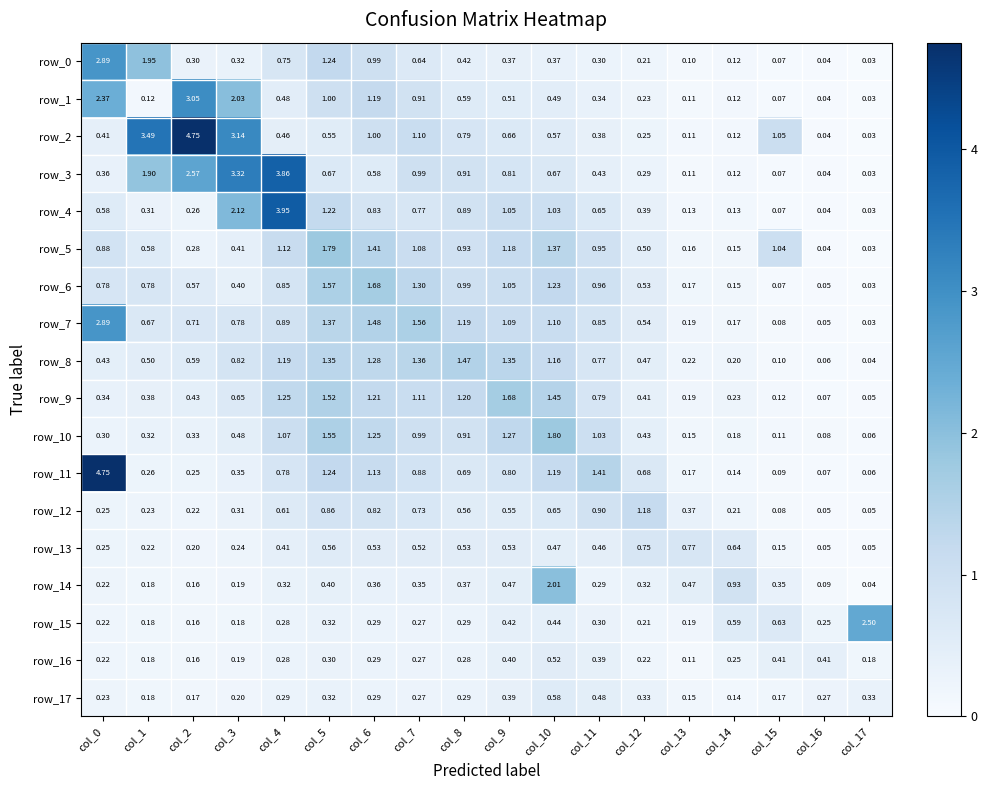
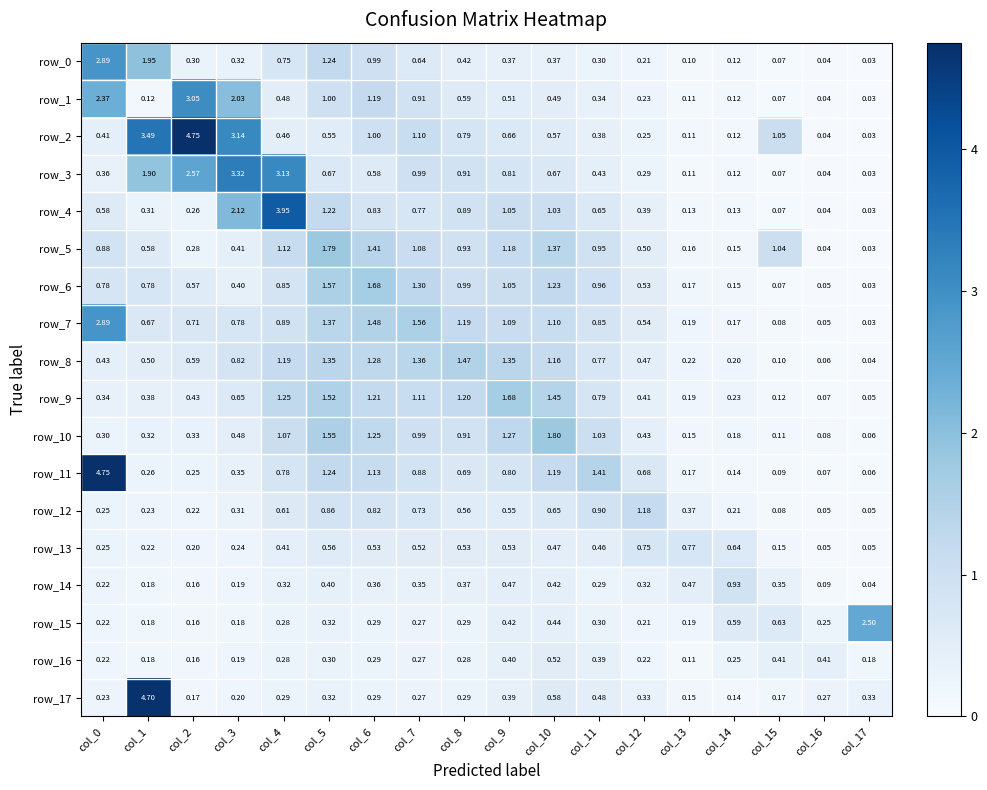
row_3, col_4: 3.86 -> 3.13
row_14, col_10: 2.01 -> 0.42
row_17, col_1: 0.18 -> 4.70
